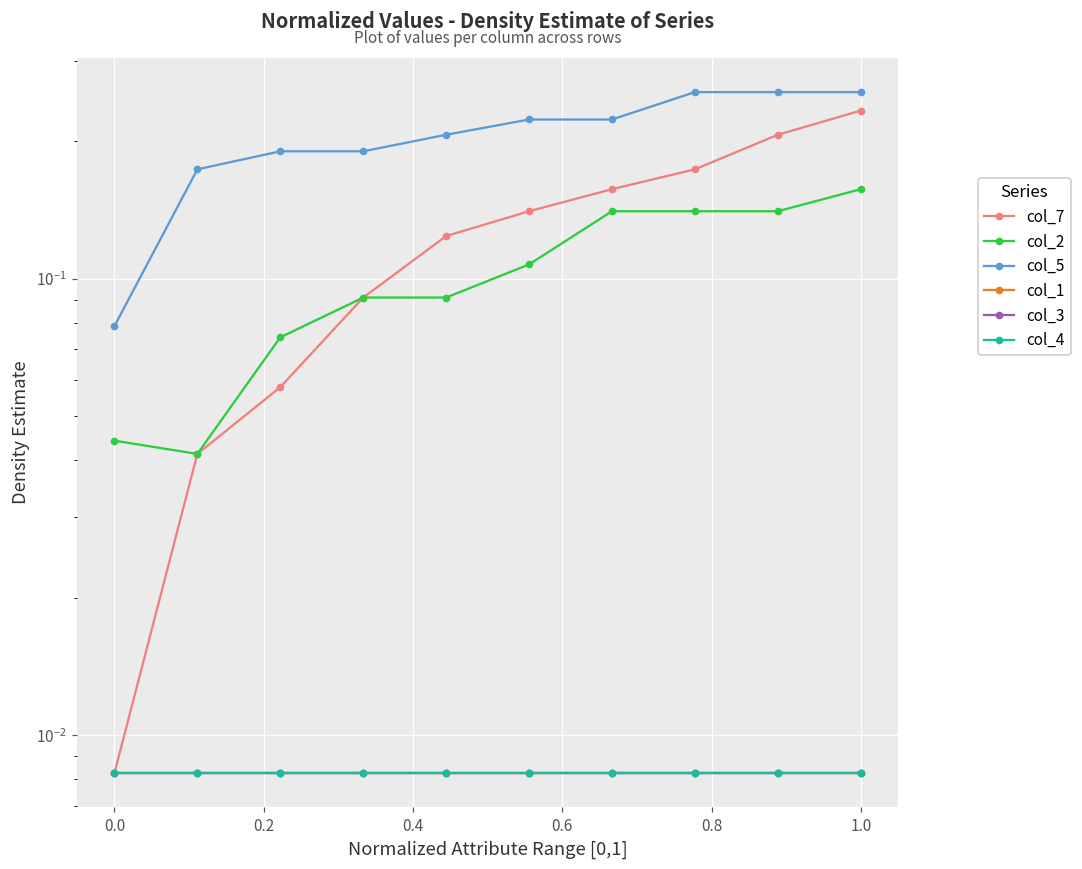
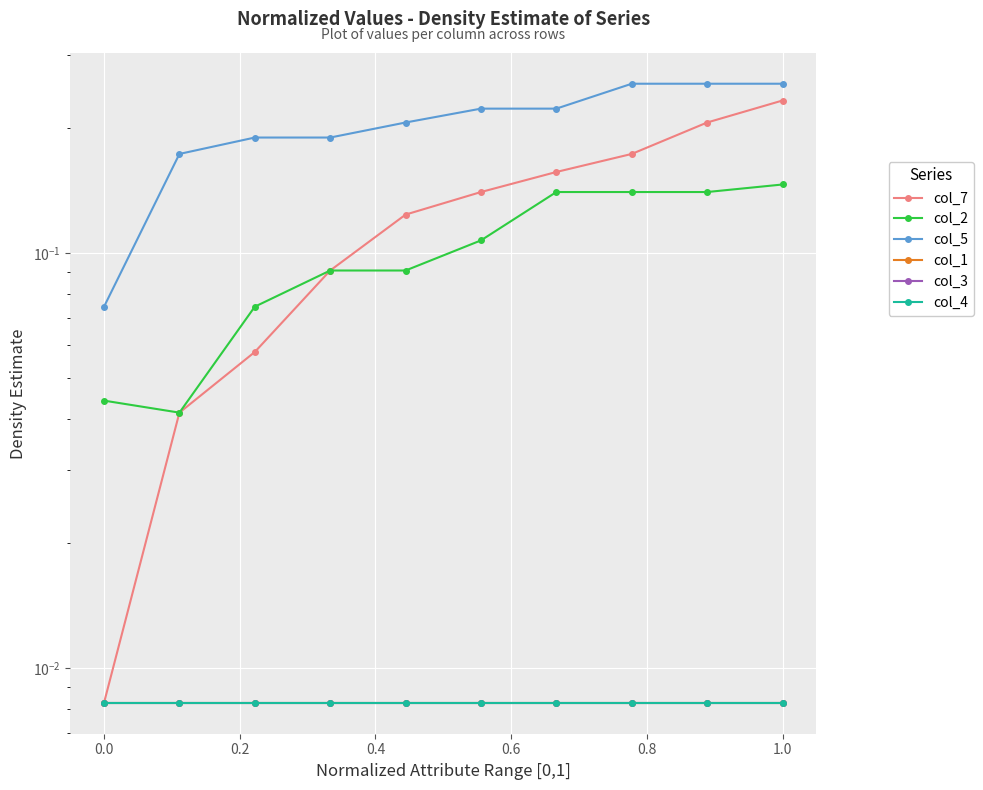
col_5, 0.0: 0.079 -> 0.074
col_2, 1.0: 0.157 -> 0.146
